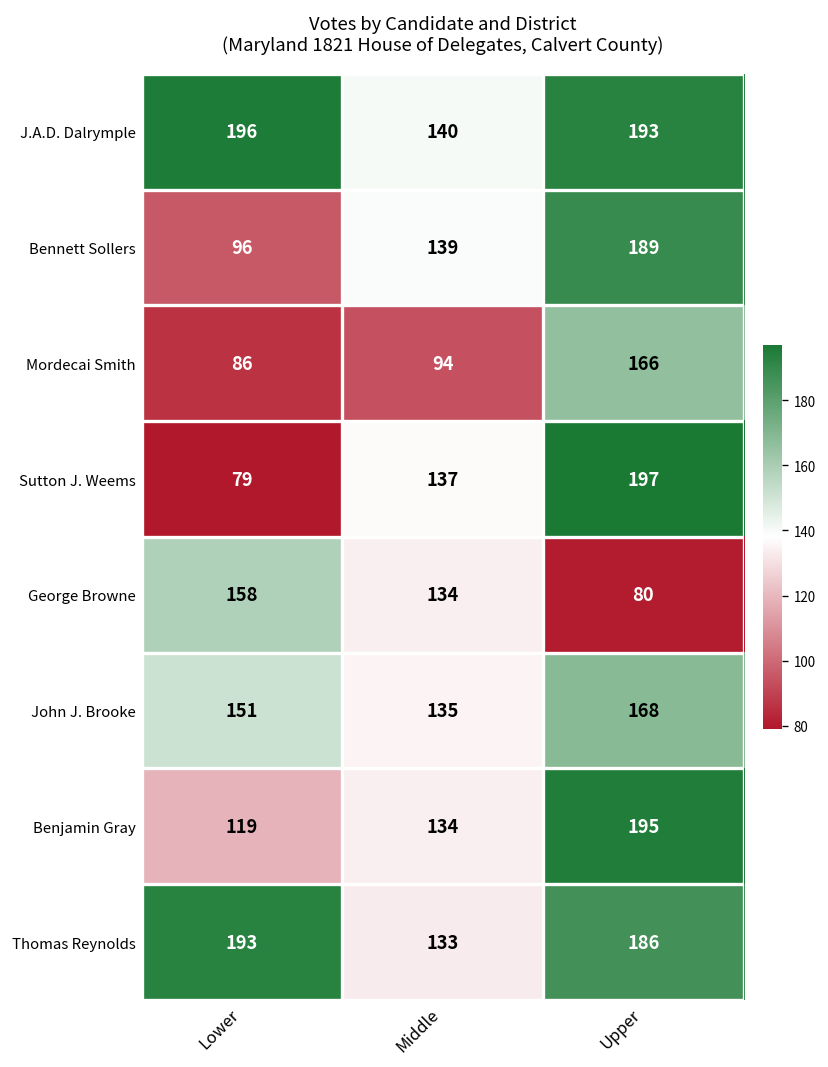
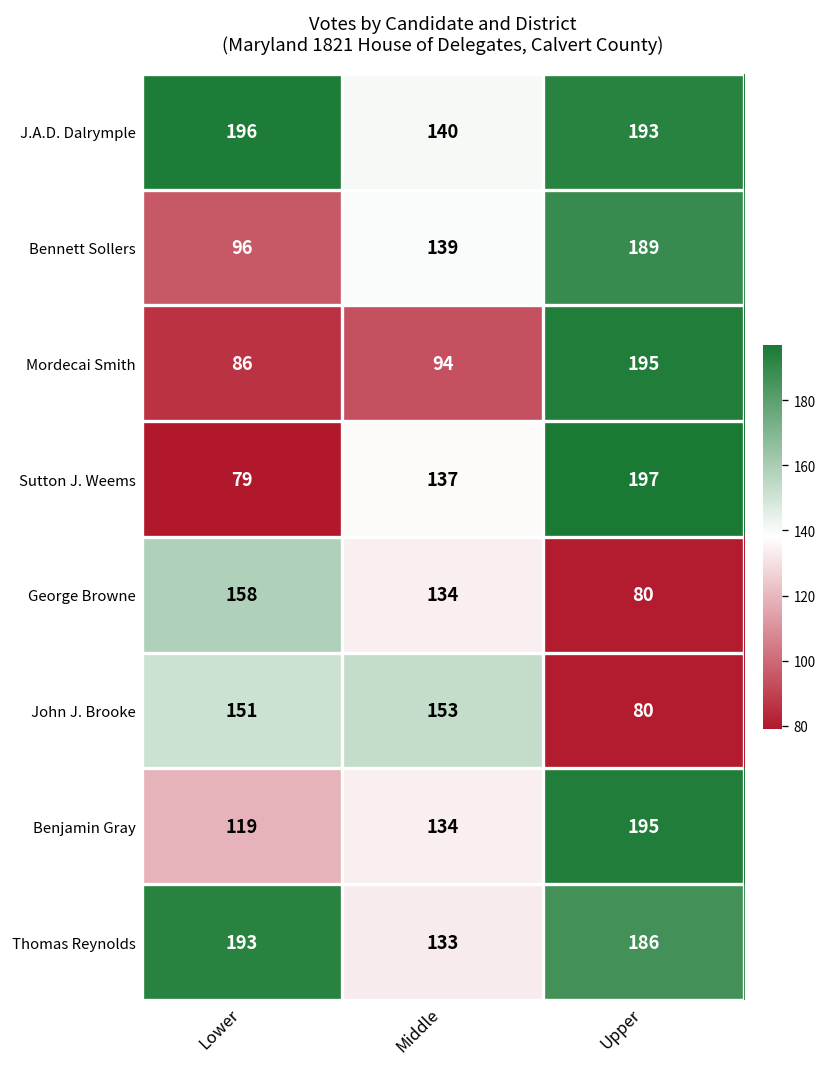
Mordecai Smith, Upper: 166 -> 195
John J. Brooke, Middle: 135 -> 153
John J. Brooke, Upper: 168 -> 80
